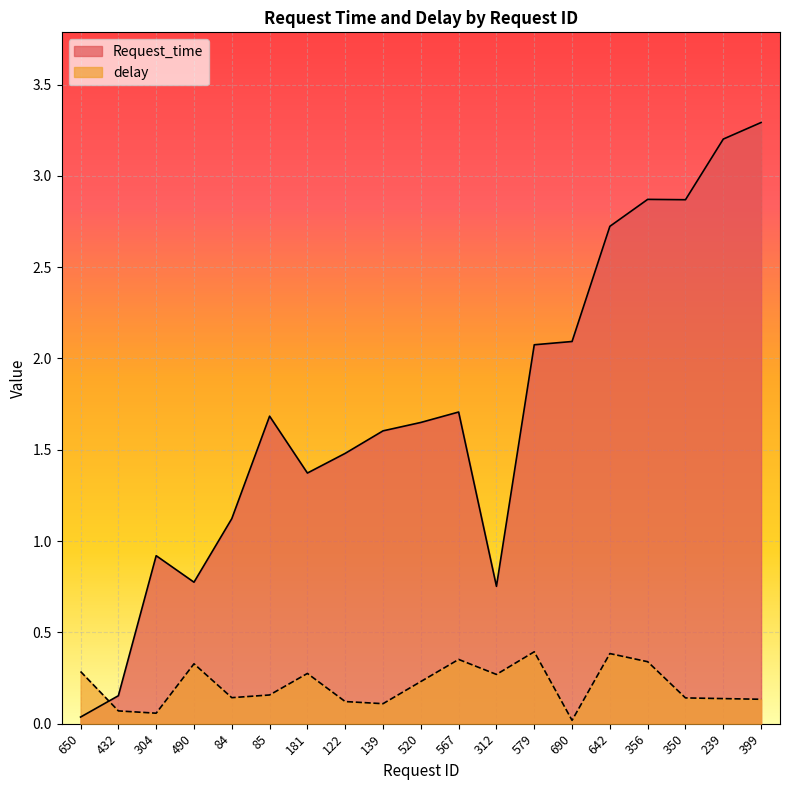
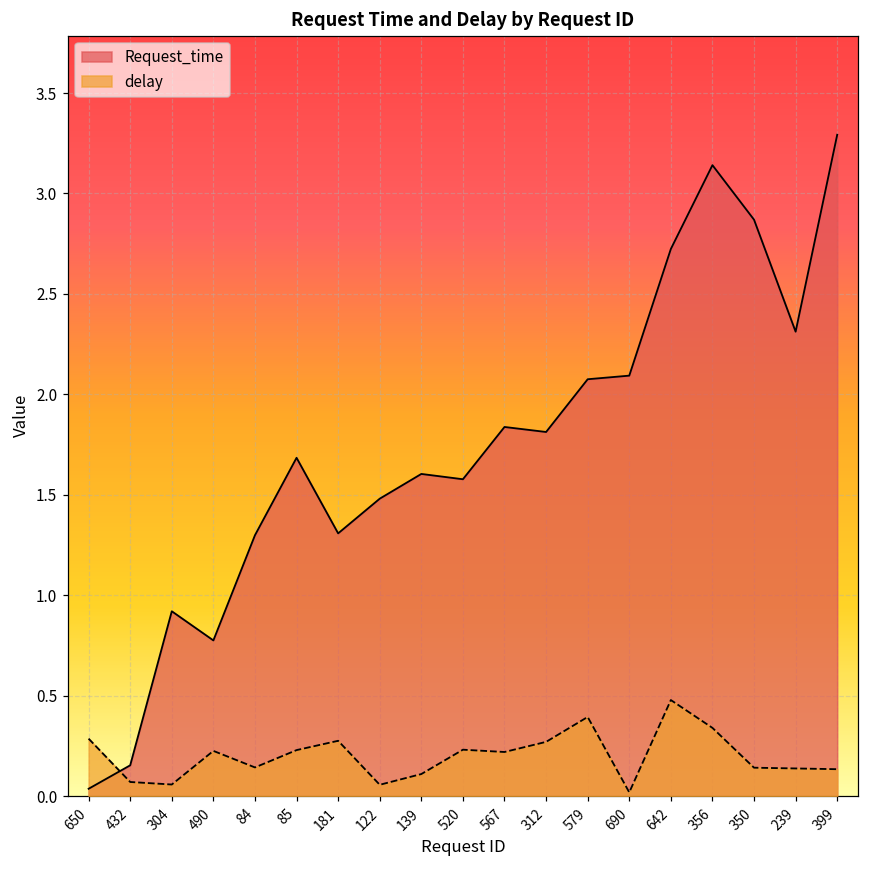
delay, 490: 0.33 -> 0.22
Request_time, 84: 1.12 -> 1.30
delay, 85: 0.16 -> 0.23
Request_time, 181: 1.37 -> 1.31
delay, 122: 0.12 -> 0.06
Request_time, 520: 1.65 -> 1.58
Request_time, 567: 1.71 -> 1.84
delay, 567: 0.35 -> 0.22
Request_time, 312: 0.75 -> 1.81
delay, 642: 0.38 -> 0.48
Request_time, 356: 2.87 -> 3.14
Request_time, 239: 3.20 -> 2.31
